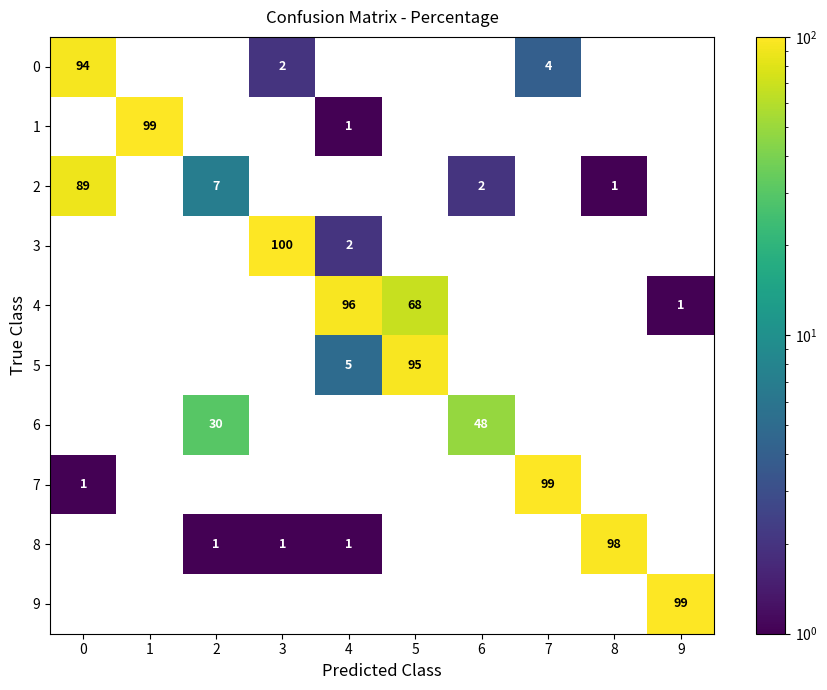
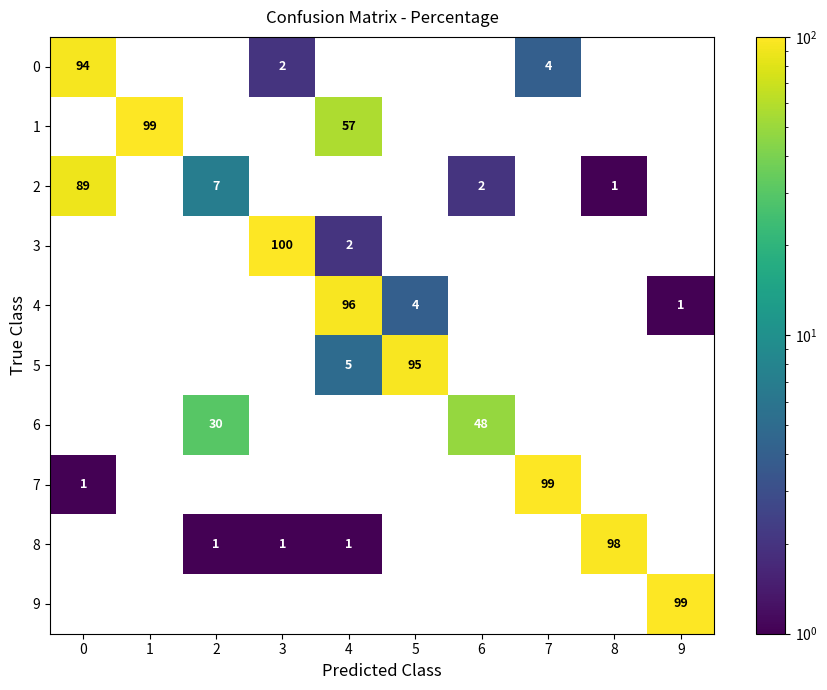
1, 4: 1 -> 57
4, 5: 68 -> 4
